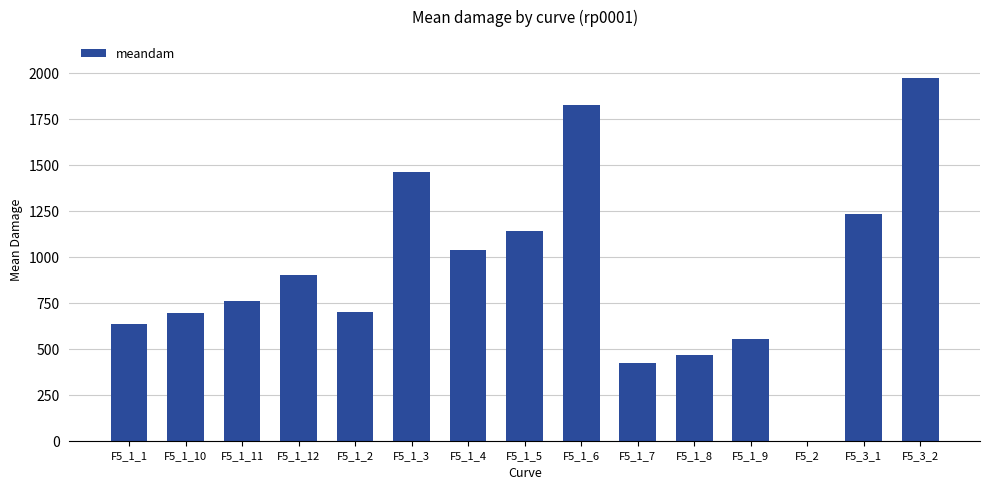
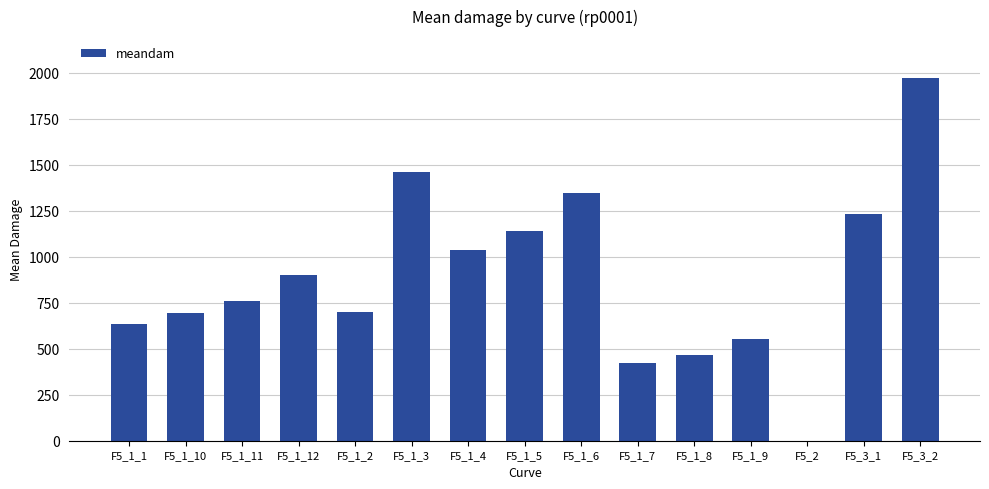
F5_1_6: 1820 -> 1340
